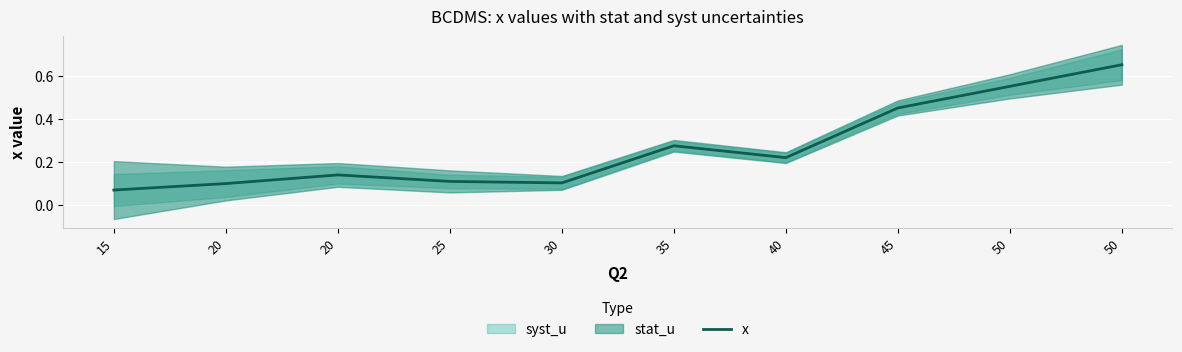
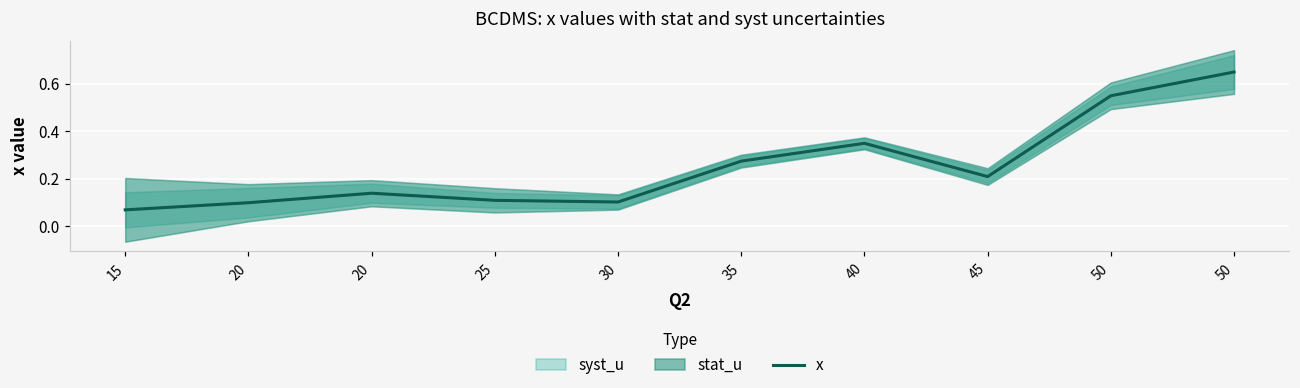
x, 40: 0.22 -> 0.35
x, 45: 0.45 -> 0.21
